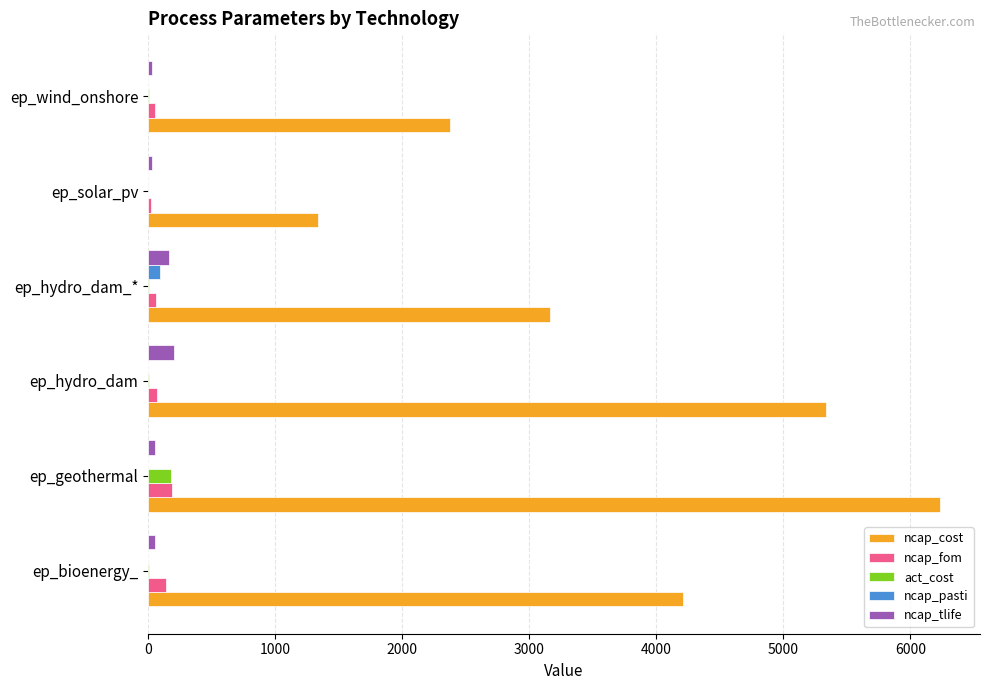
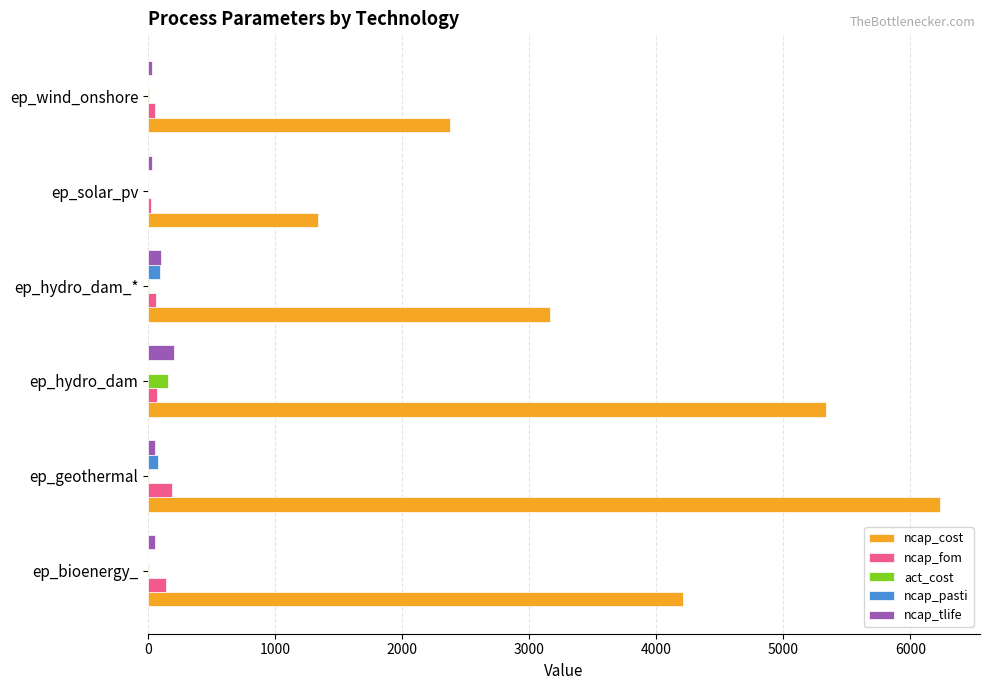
ncap_tlife, ep_hydro_dam_*: 160 -> 100
act_cost, ep_hydro_dam: 0 -> 160
ncap_pasti, ep_geothermal: 0 -> 80
act_cost, ep_geothermal: 180 -> 10
